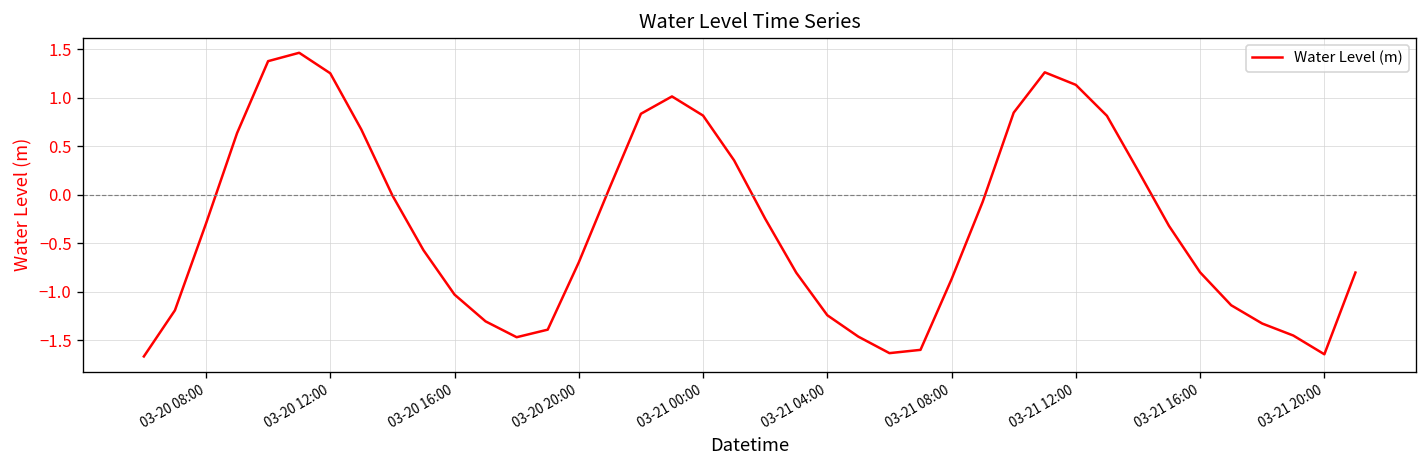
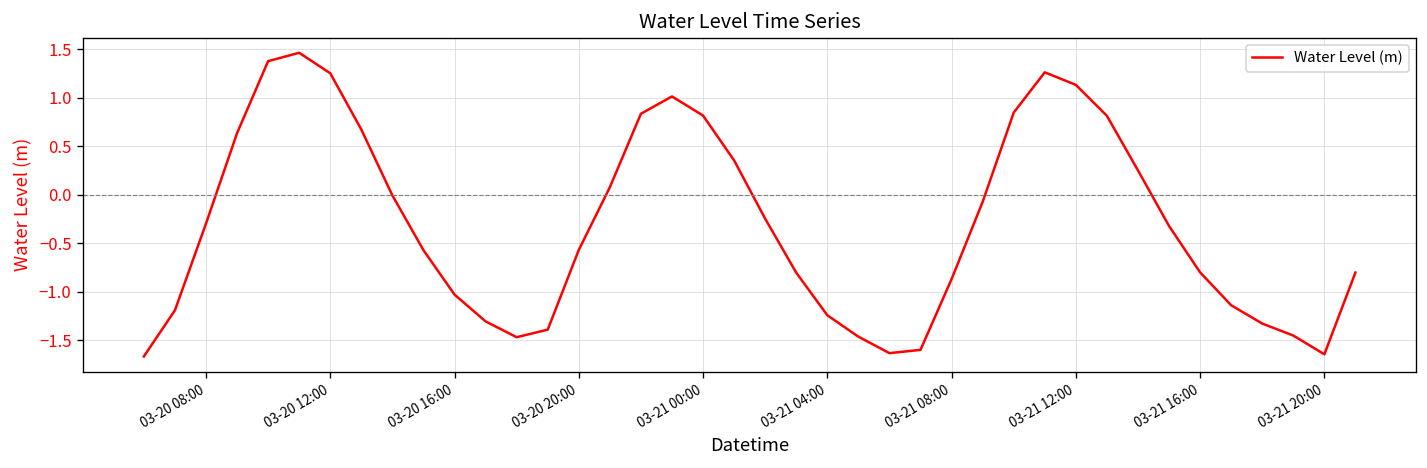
03-20 20:00: -0.7 -> -0.6
